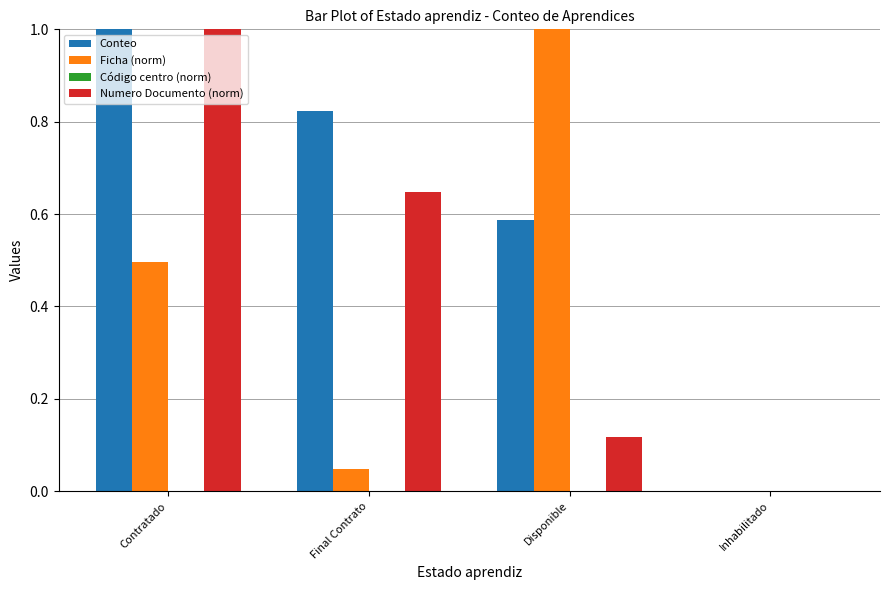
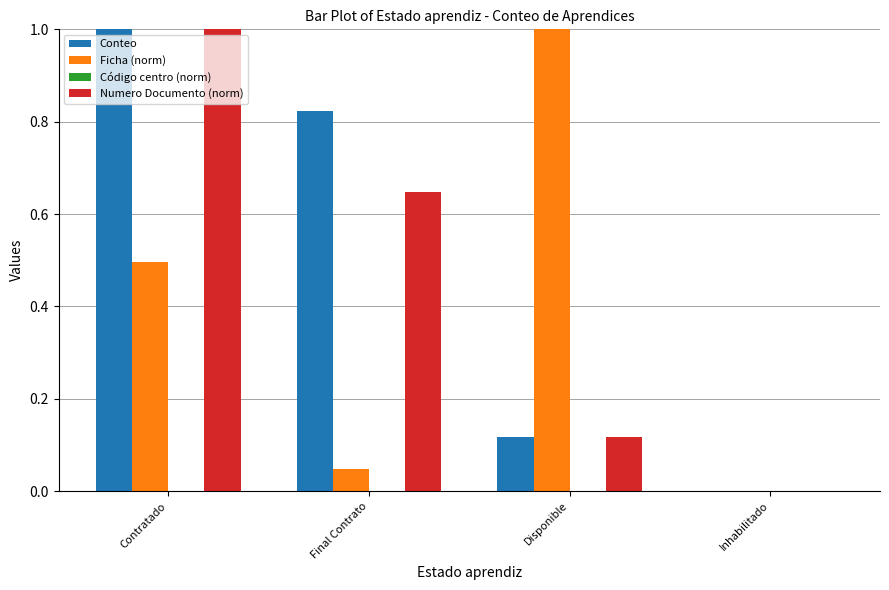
Conteo, Disponible: 0.59 -> 0.12
